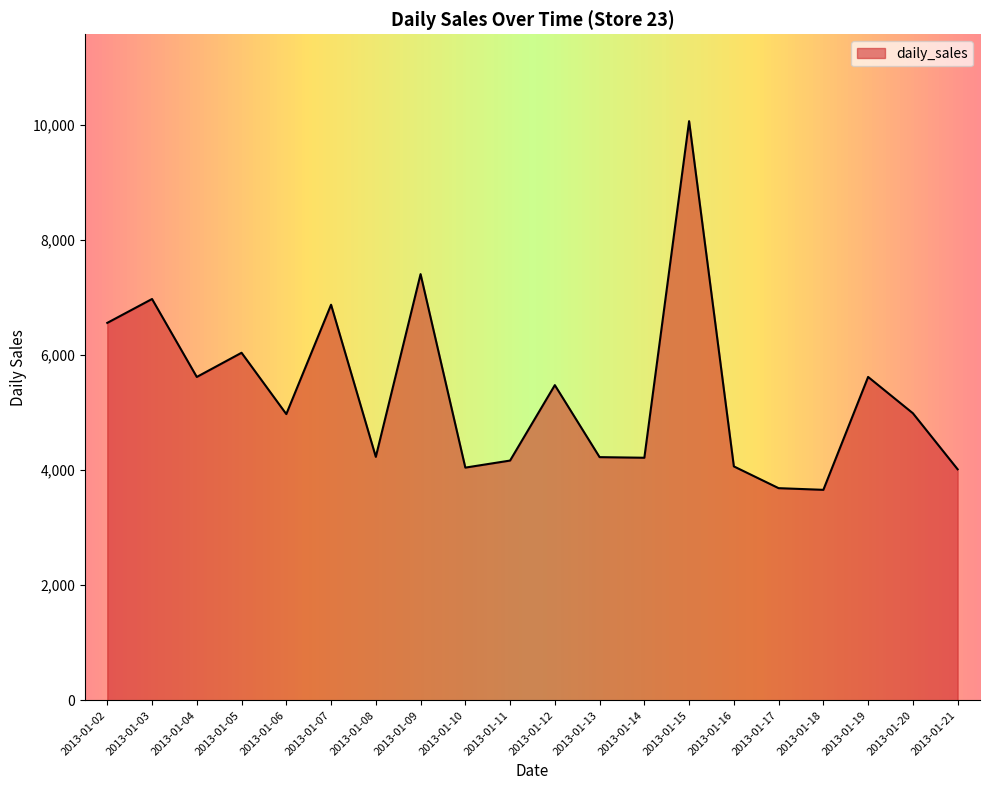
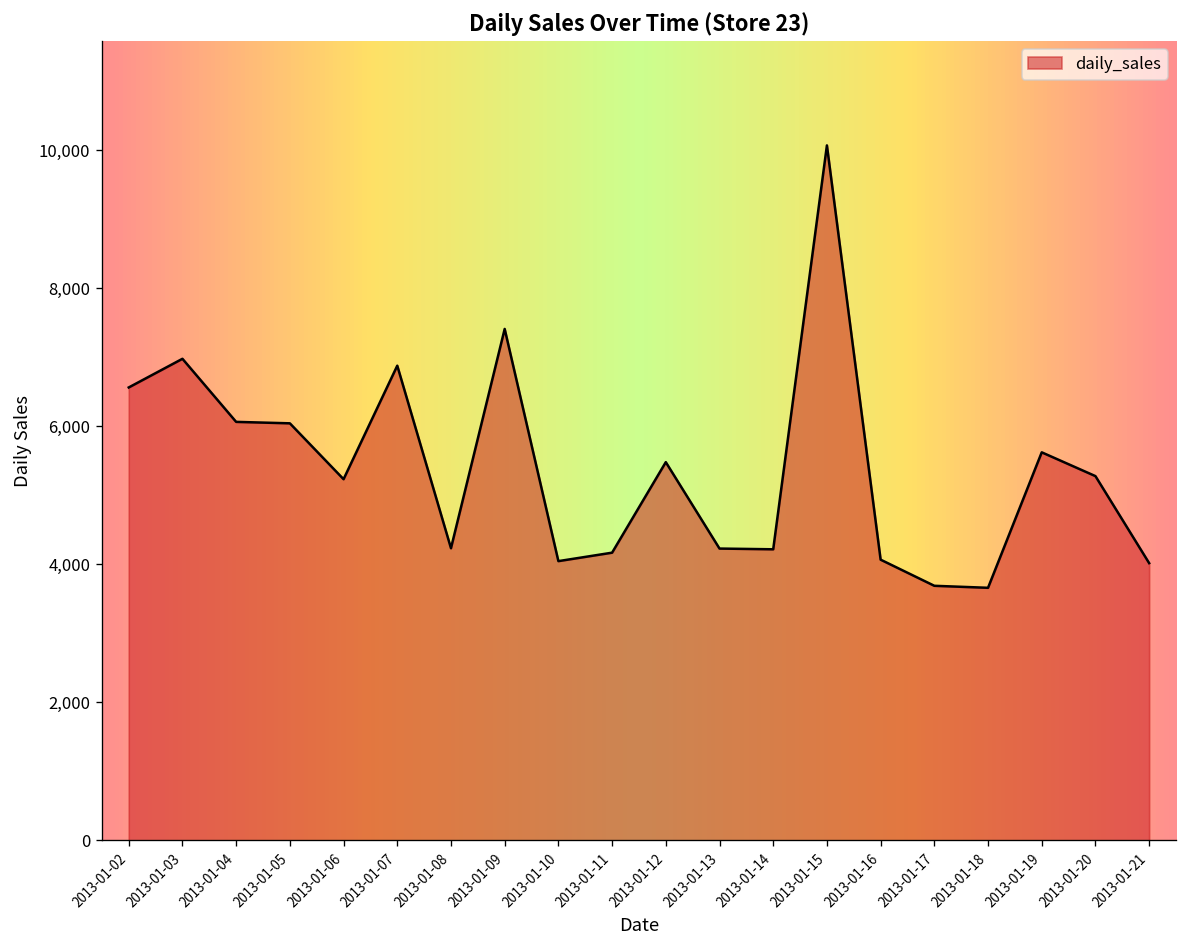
2013-01-04: 5,600 -> 6,100
2013-01-06: 5,000 -> 5,200
2013-01-20: 5,000 -> 5,300
